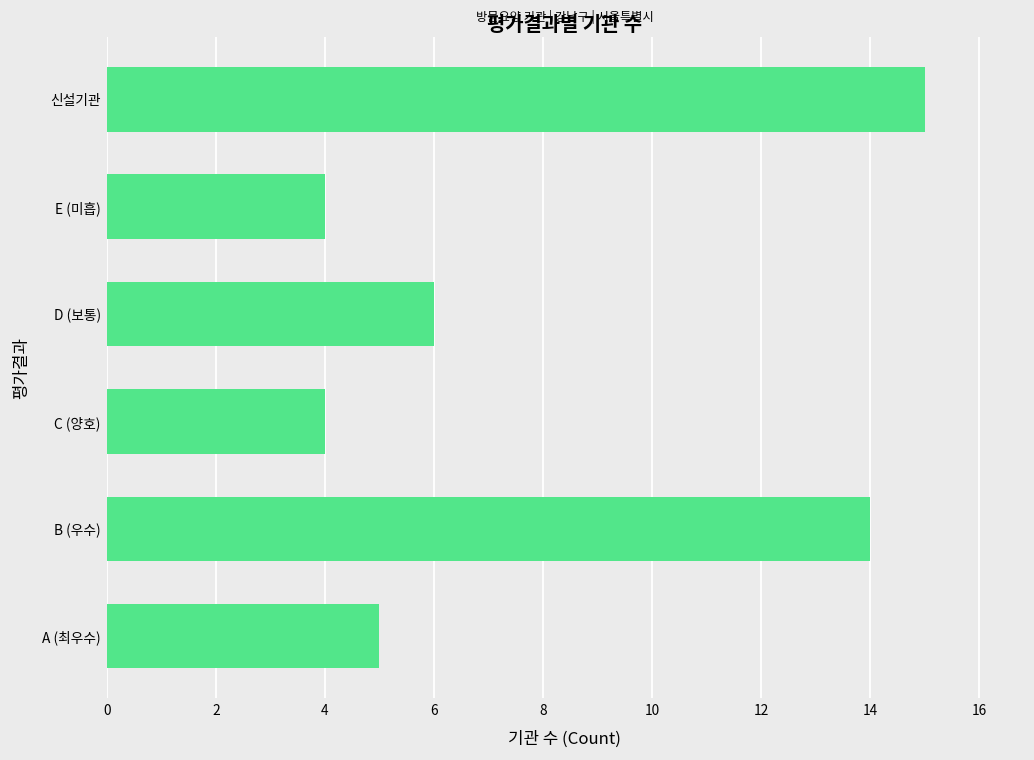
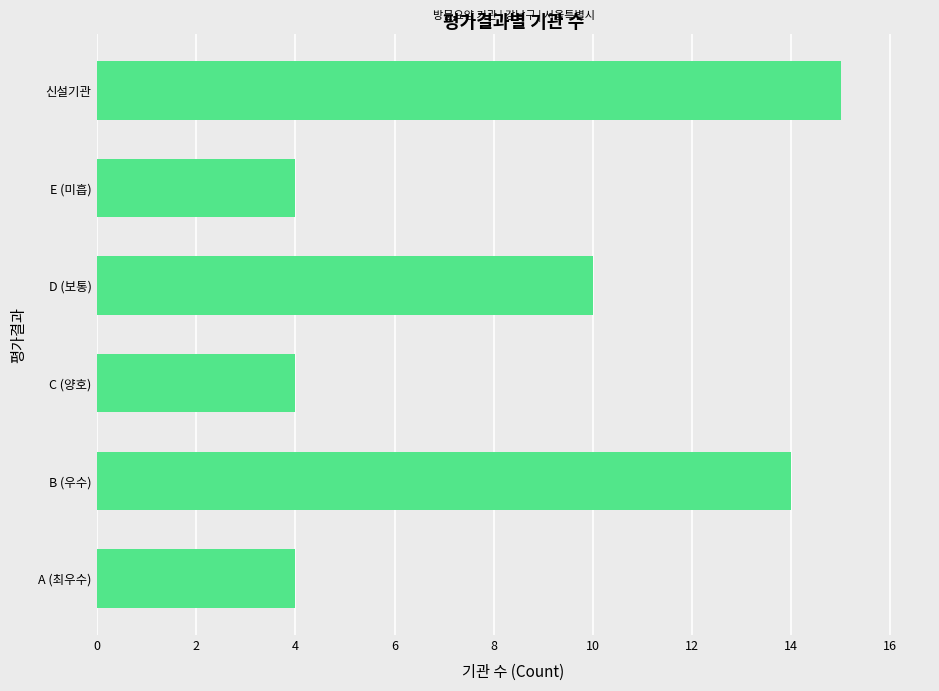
D (보통): 6 -> 10
A (최우수): 5 -> 4
